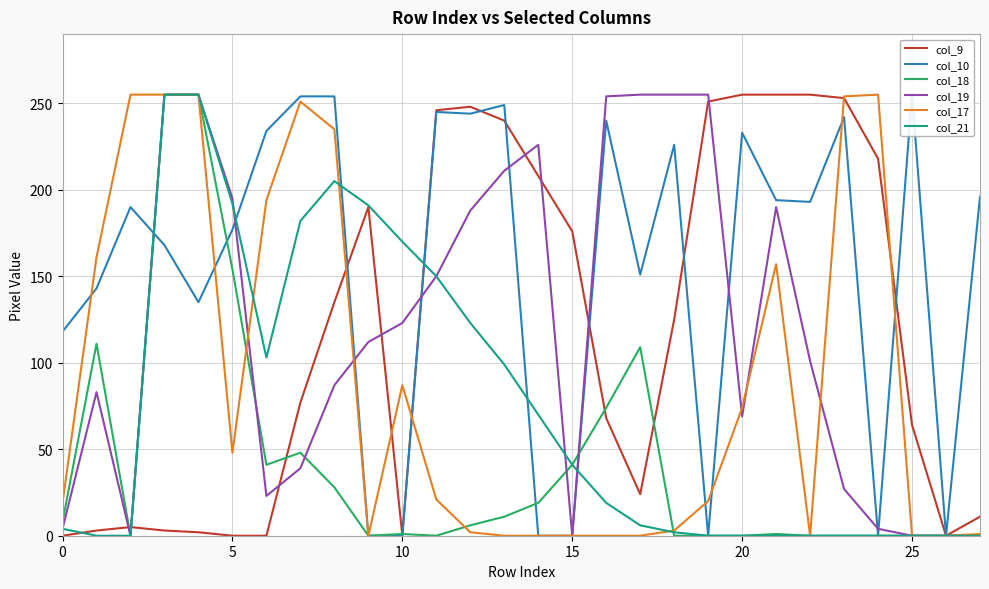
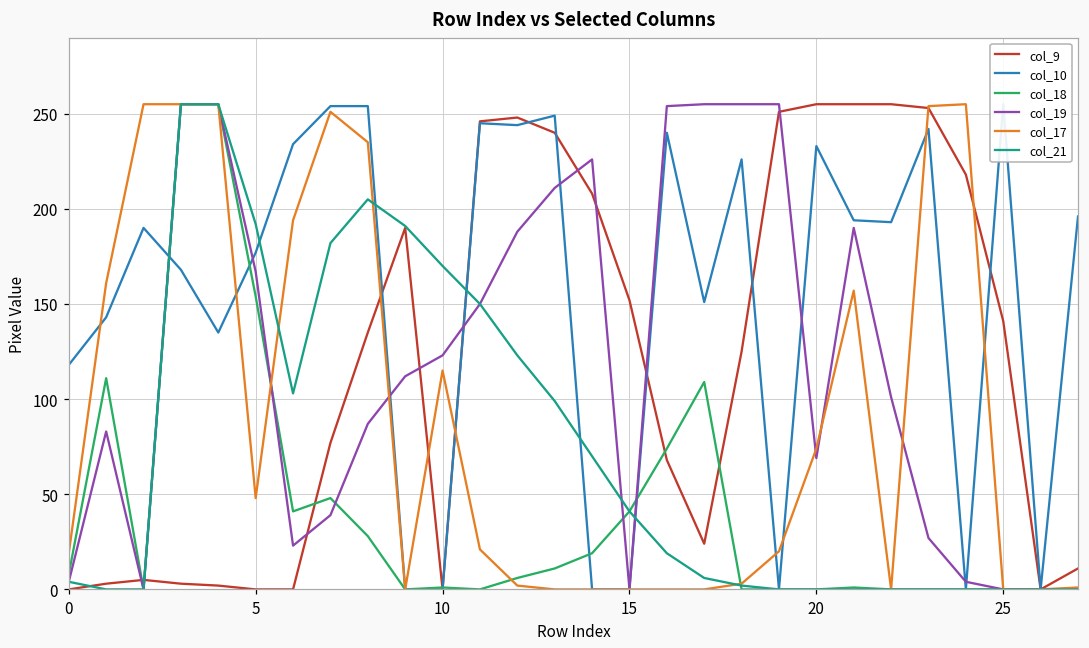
col_19, 5: 195 -> 167
col_17, 10: 87 -> 115
col_9, 15: 176 -> 152
col_9, 25: 64 -> 141
